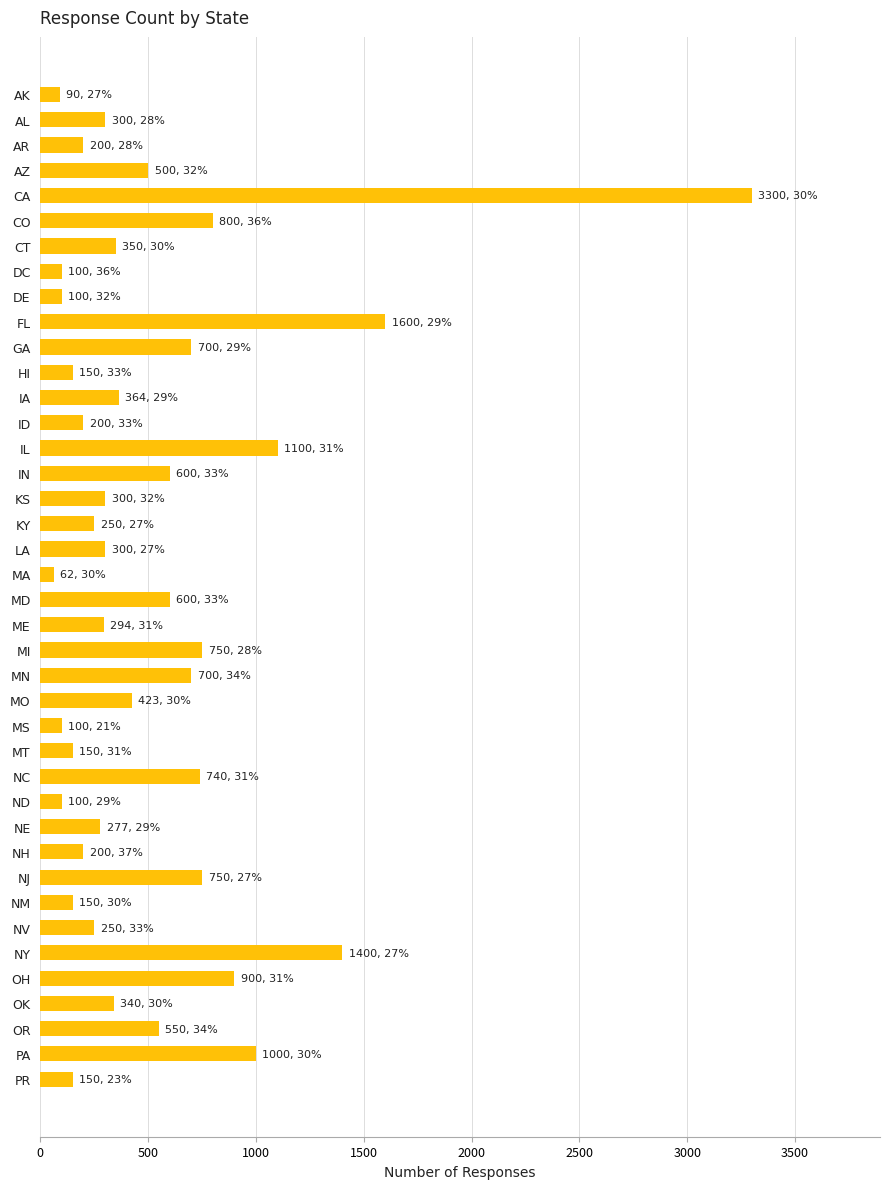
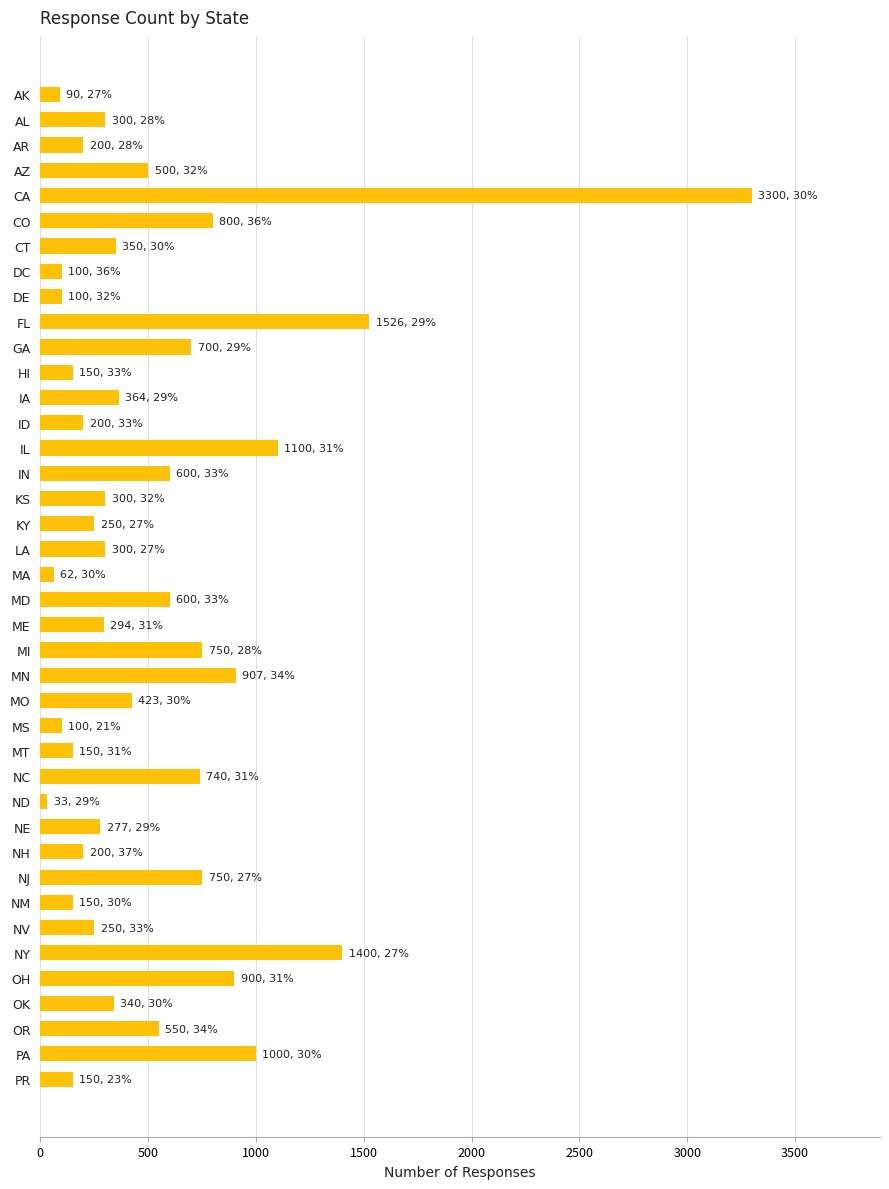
FL: 1600, -> 1526,
MN: 700, -> 907,
ND: 100, -> 33,
